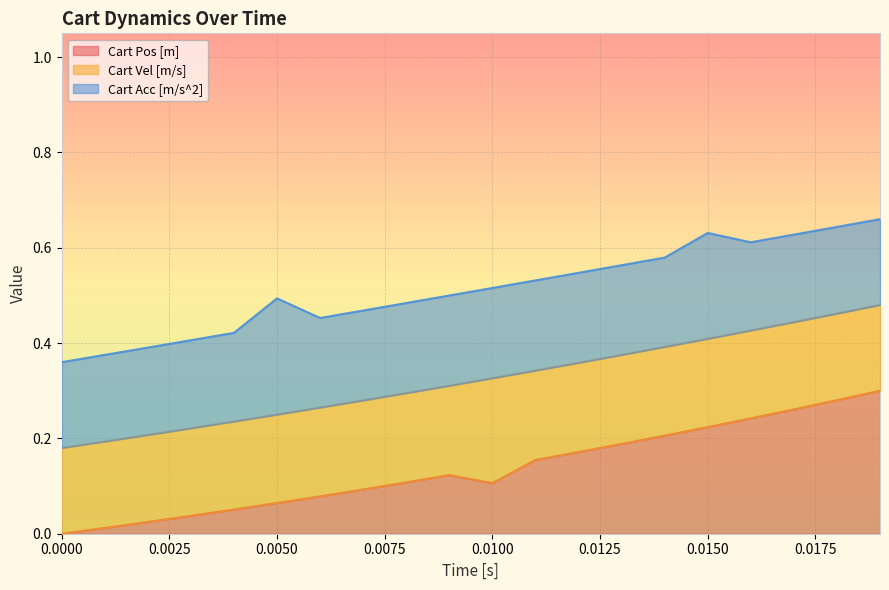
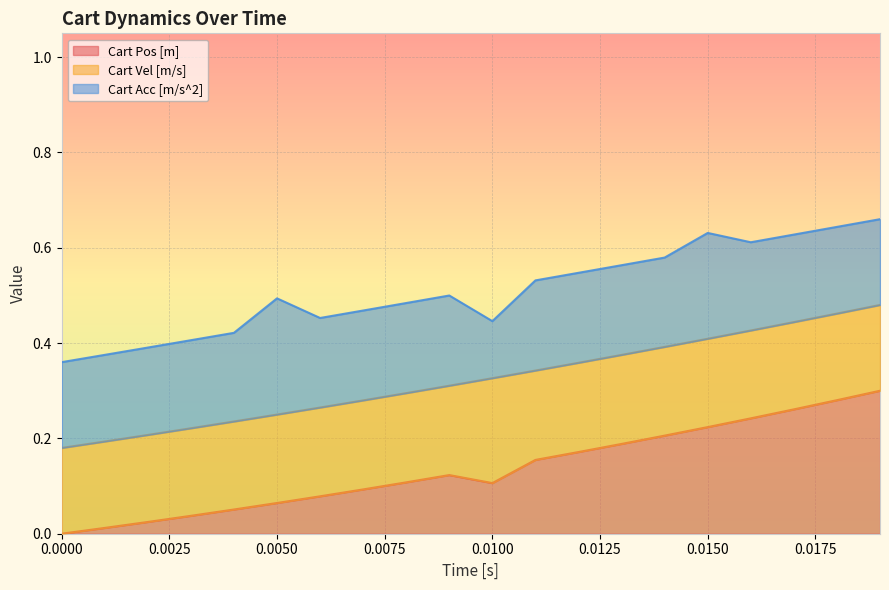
Cart Acc [m/s^2], 0.0100: 0.52 -> 0.45
